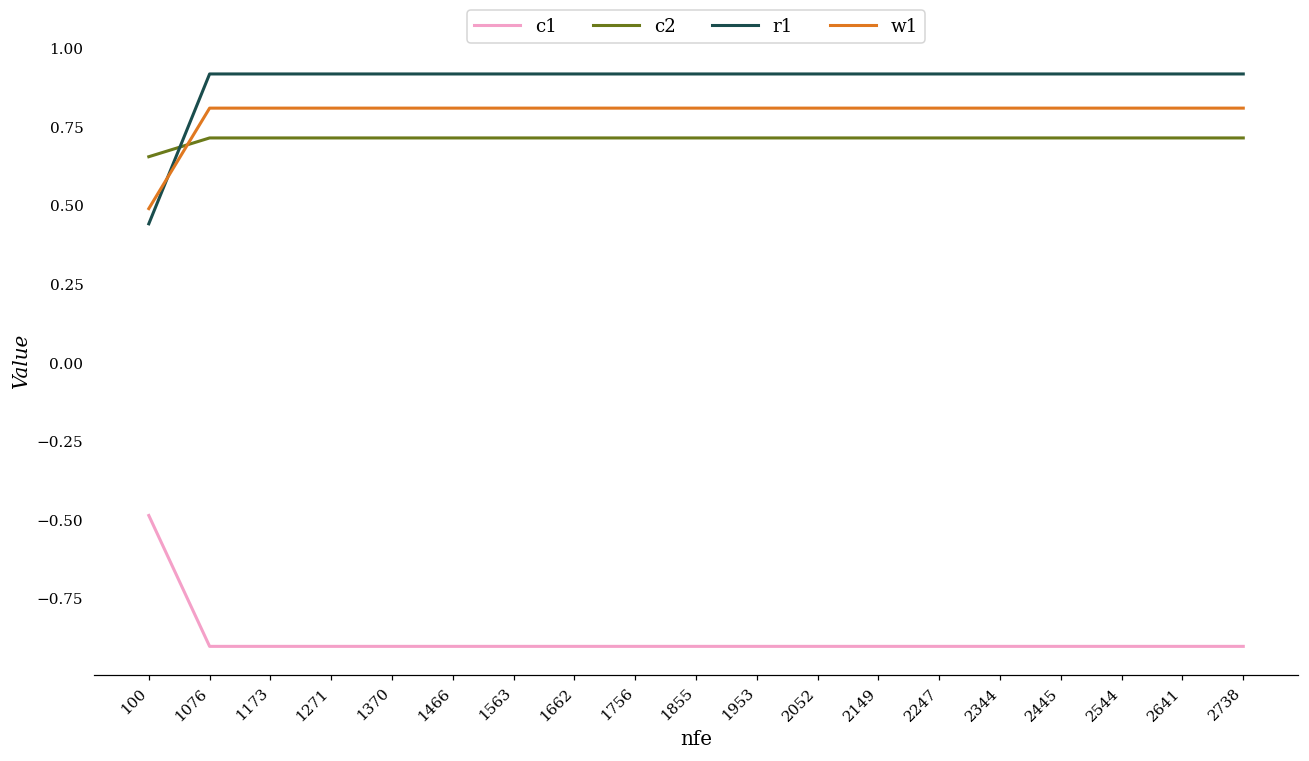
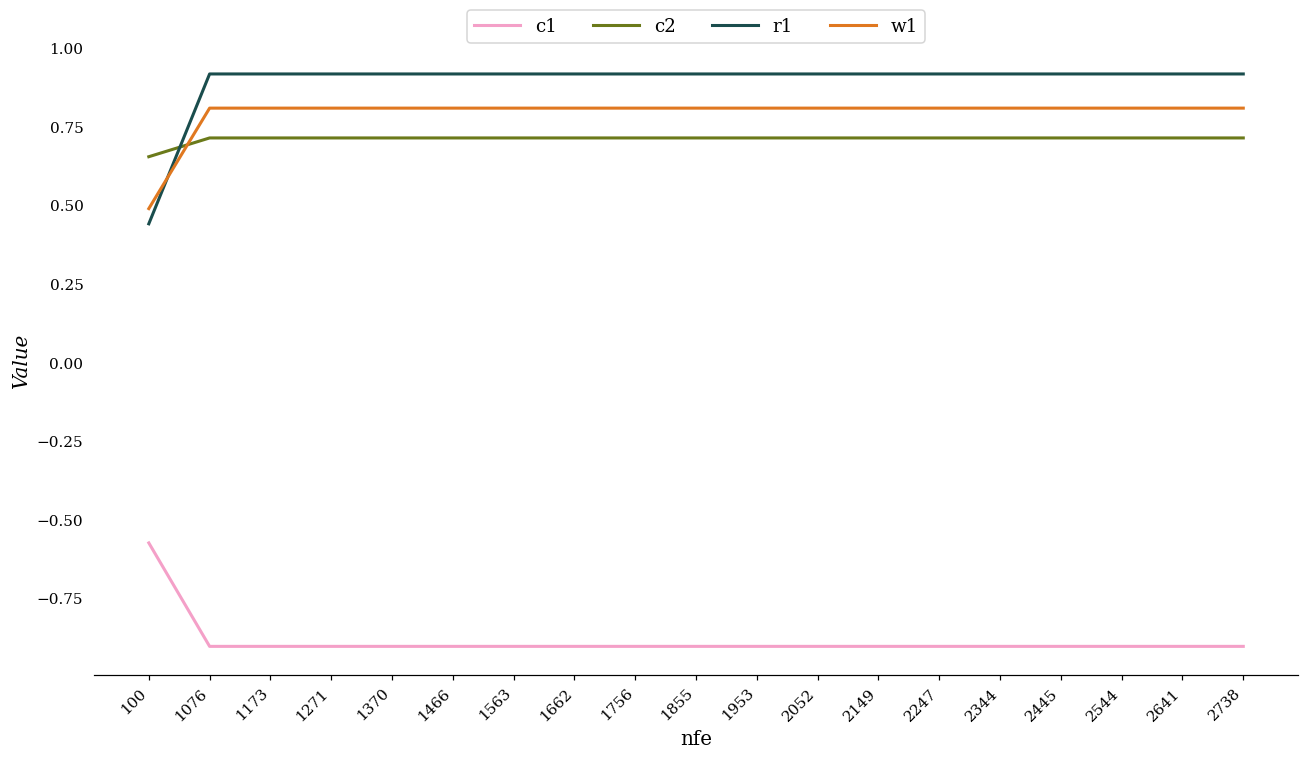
c1, 100: -0.49 -> -0.57
